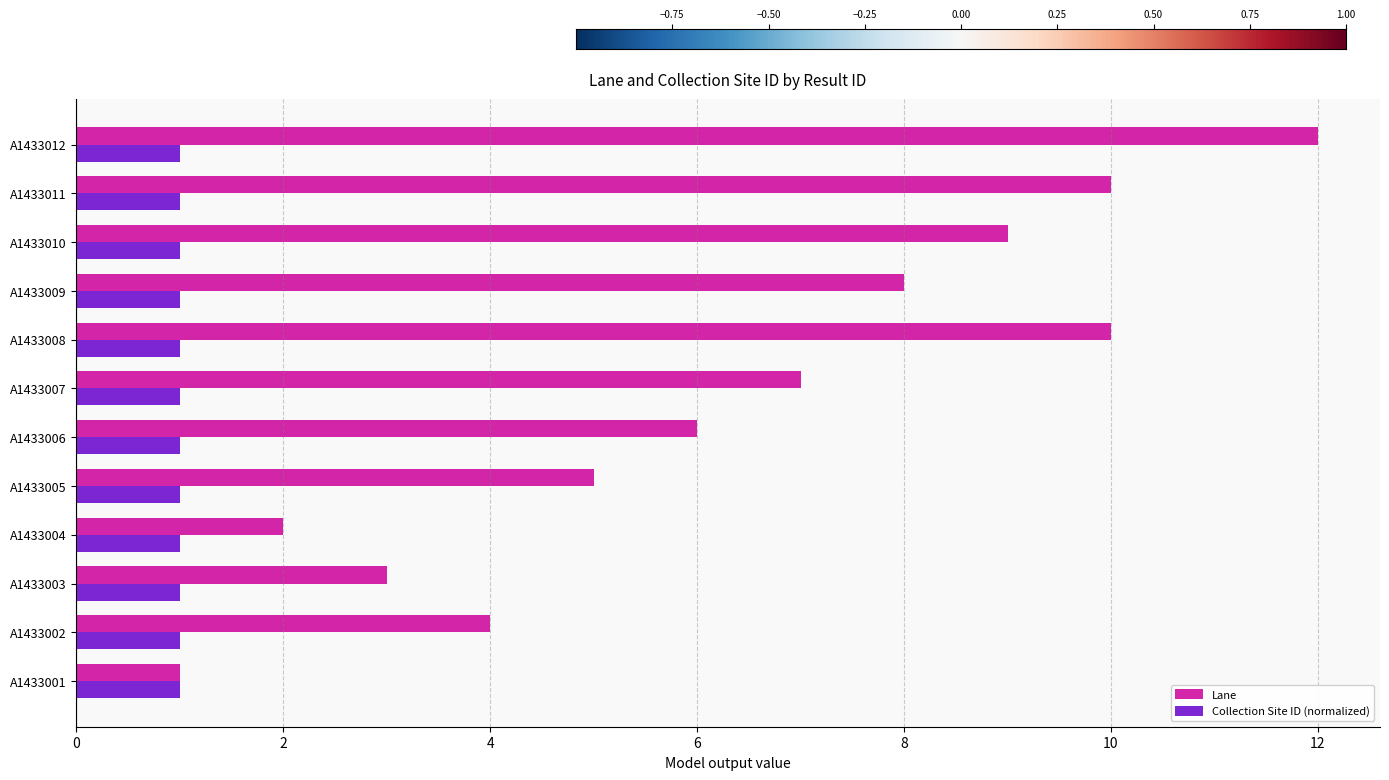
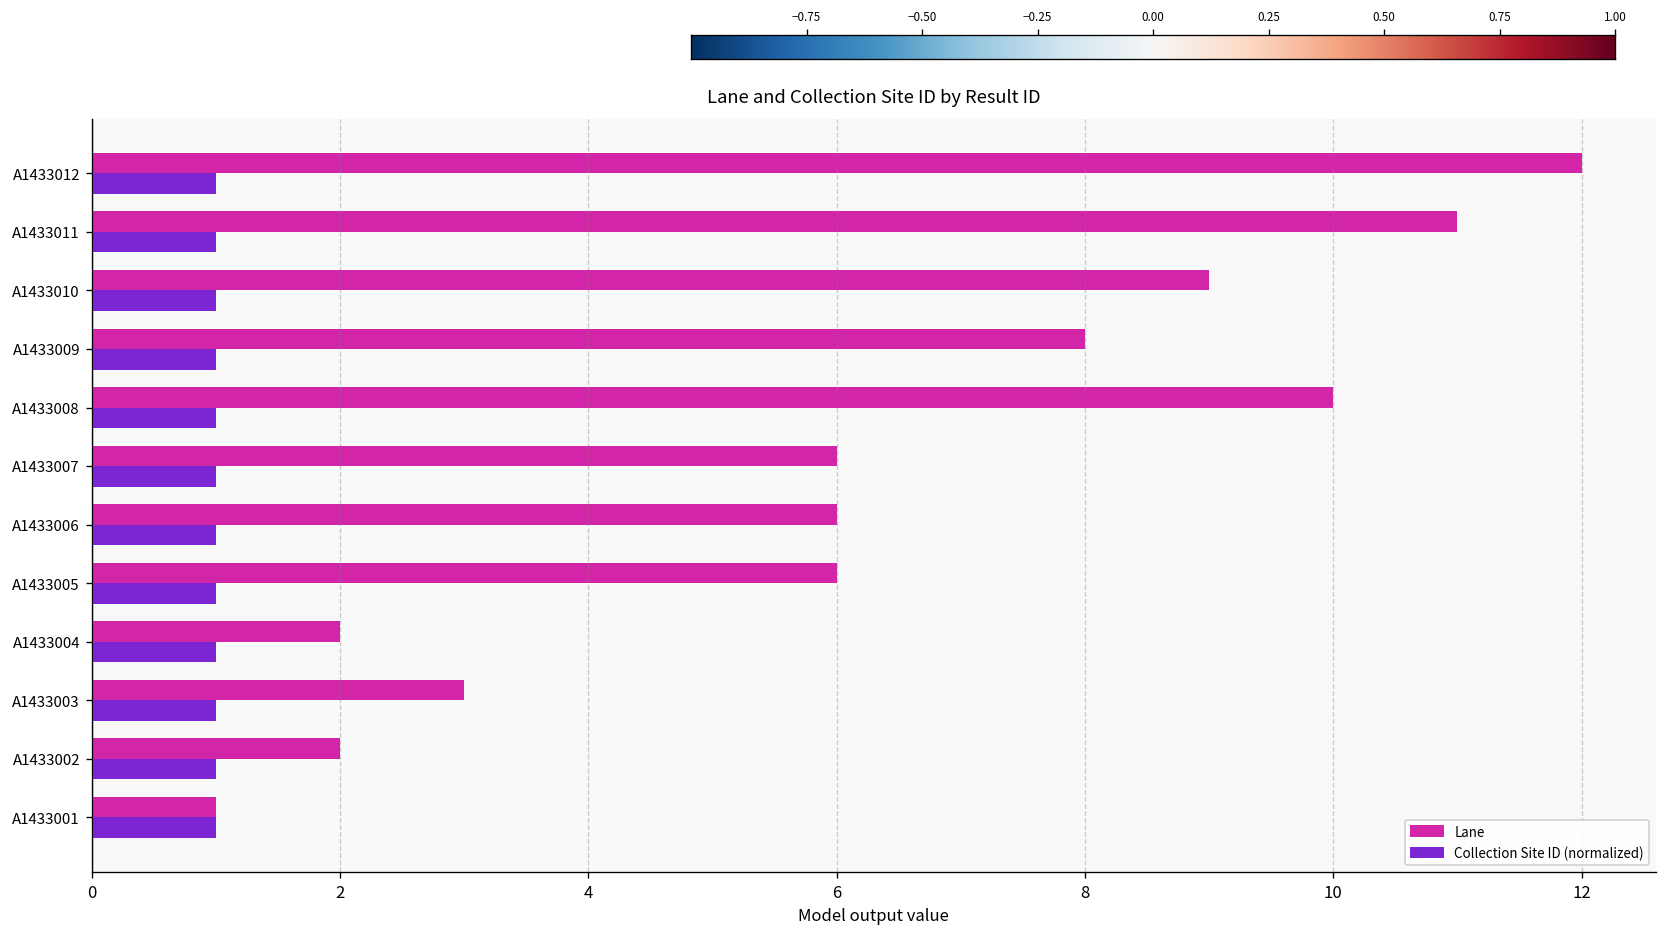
Lane, A1433011: 10 -> 11
Lane, A1433007: 7 -> 6
Lane, A1433005: 5 -> 6
Lane, A1433002: 4 -> 2
